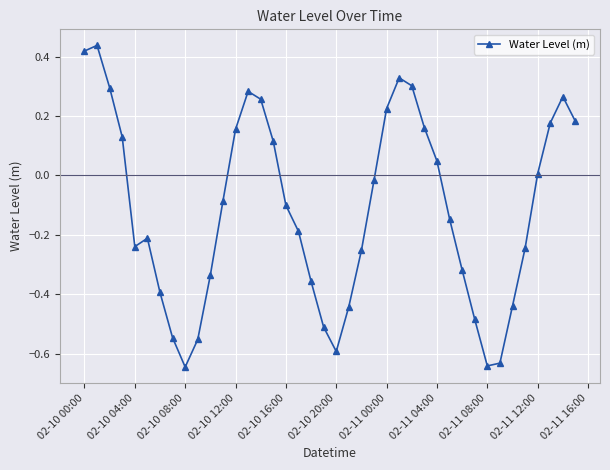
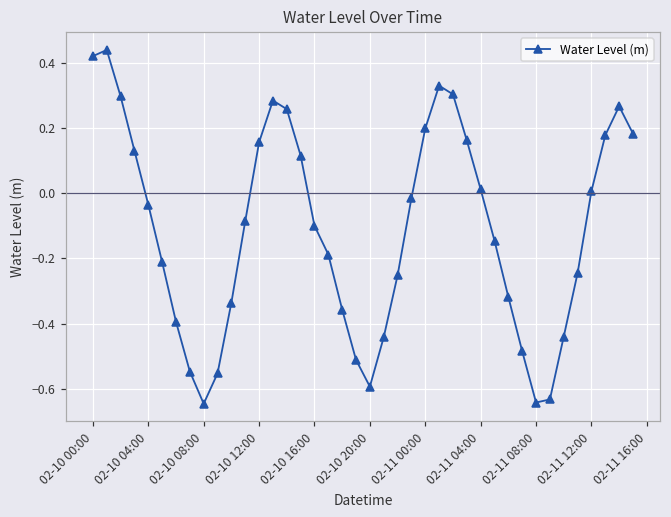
02-10 04:00: -0.24 -> -0.04
02-11 00:00: 0.23 -> 0.20
02-11 04:00: 0.05 -> 0.01
